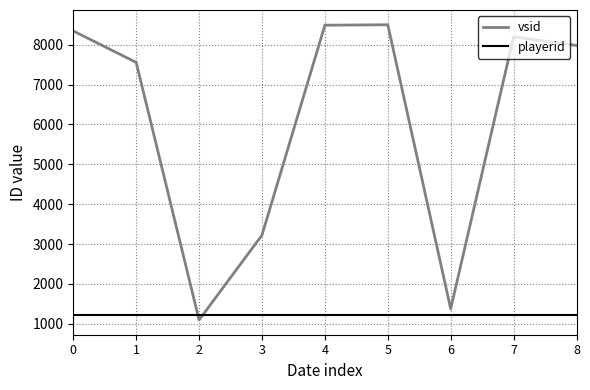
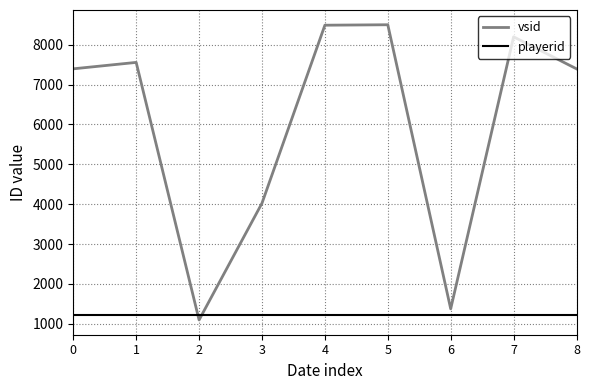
vsid, 0: 8300 -> 7400
vsid, 3: 3200 -> 4000
vsid, 8: 8000 -> 7400
